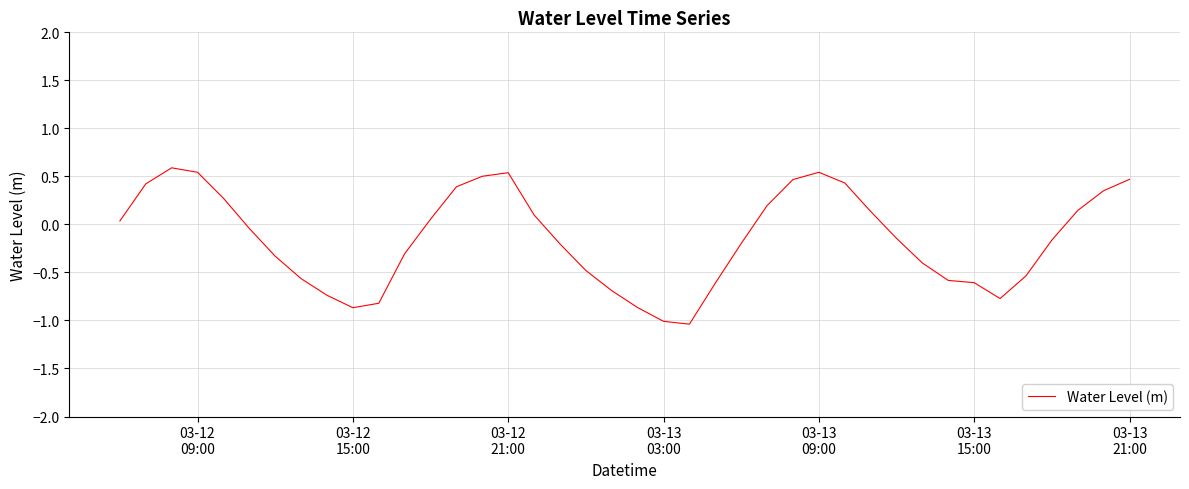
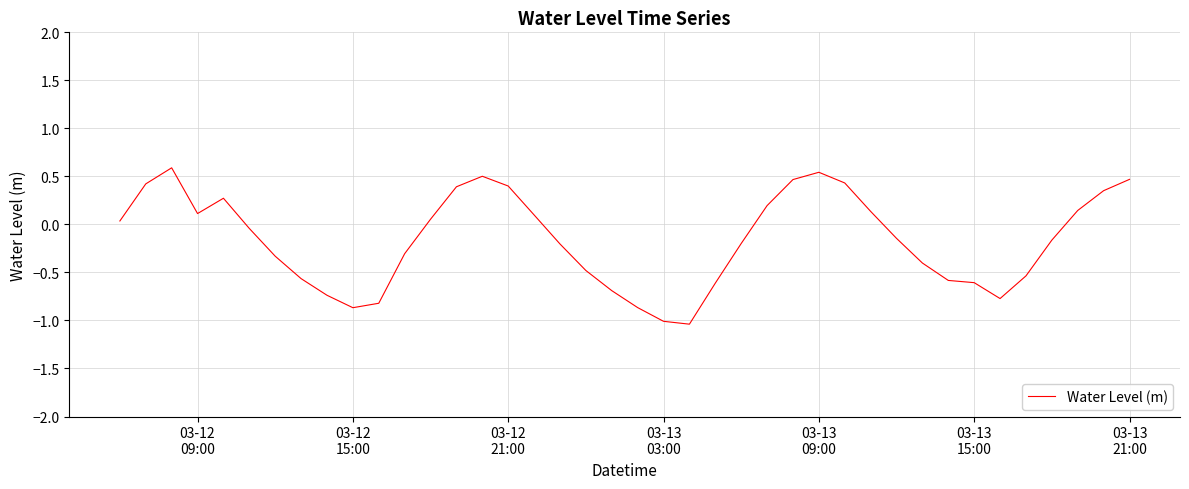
03-12 09:00: 0.5 -> 0.1
03-12 21:00: 0.5 -> 0.4
